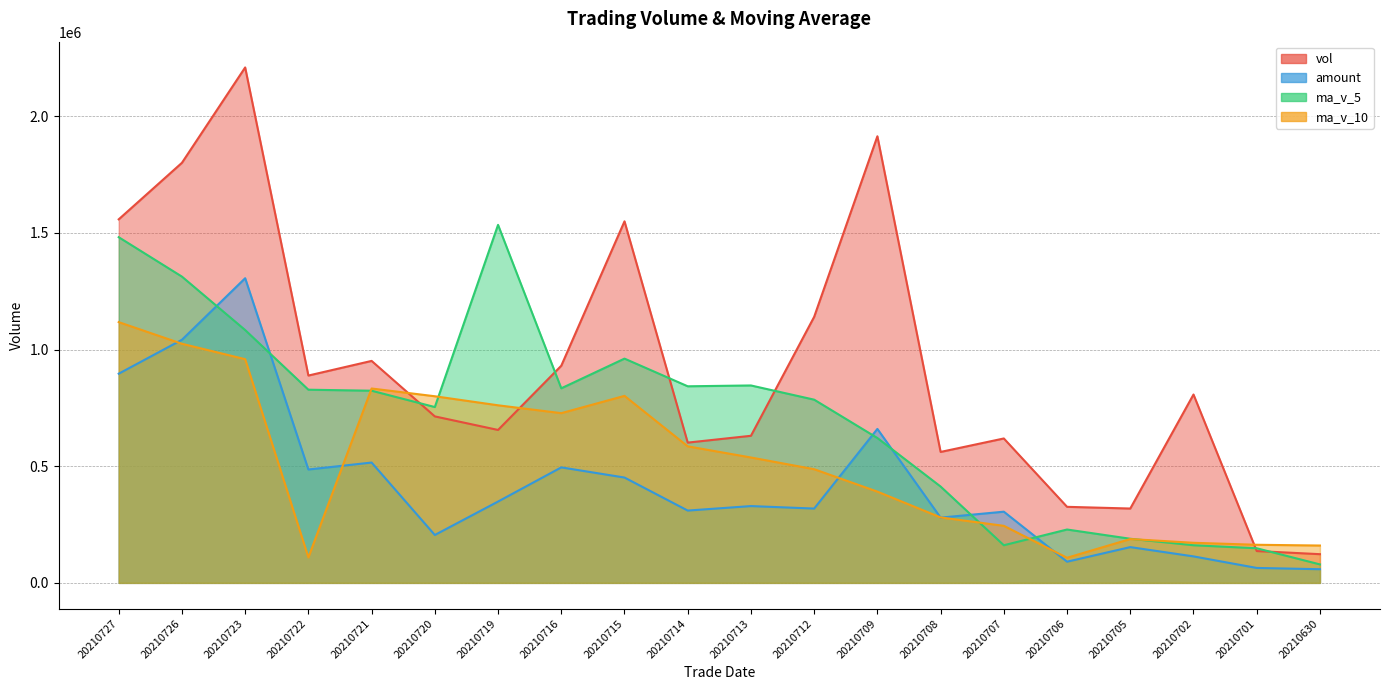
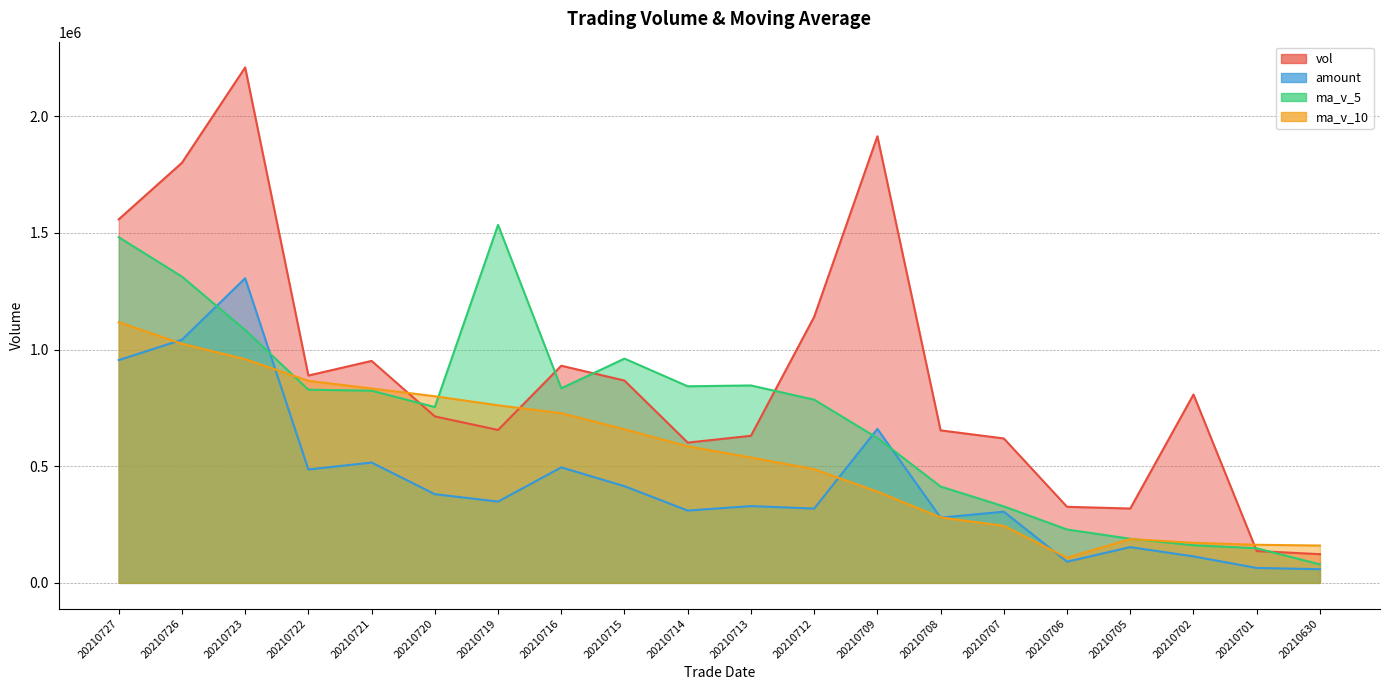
amount, 20210727: 900000 -> 950000
ma_v_10, 20210722: 110000 -> 870000
amount, 20210720: 210000 -> 380000
vol, 20210715: 1550000 -> 870000
amount, 20210715: 450000 -> 410000
ma_v_10, 20210715: 800000 -> 660000
vol, 20210708: 560000 -> 650000
ma_v_5, 20210707: 160000 -> 330000
